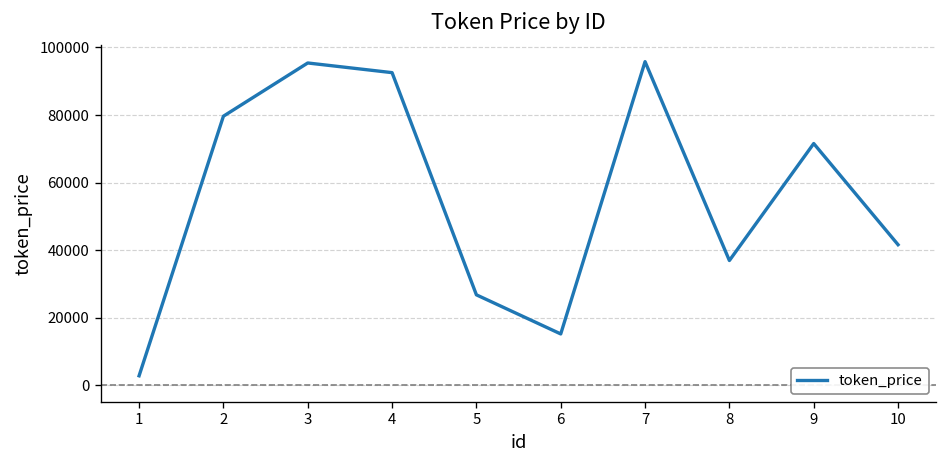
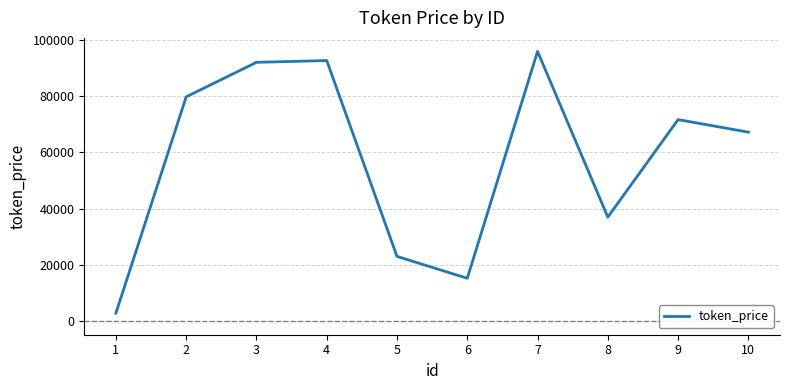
3: 95000 -> 92000
5: 27000 -> 23000
10: 42000 -> 67000
